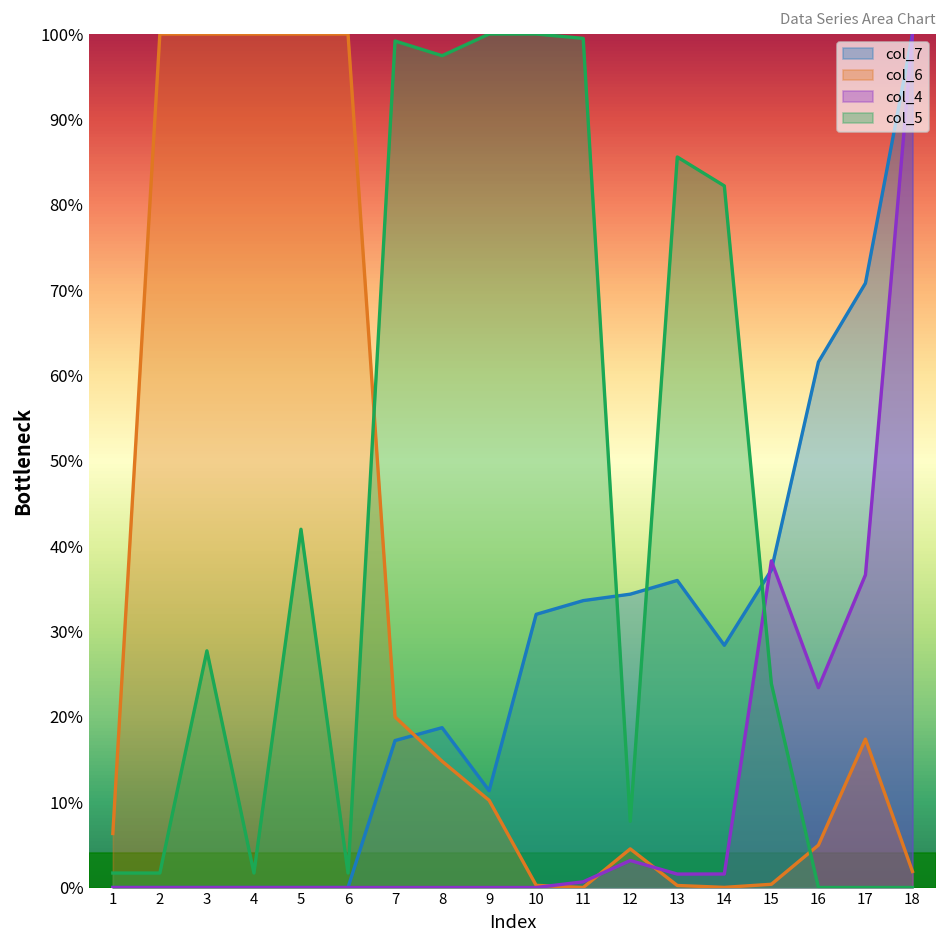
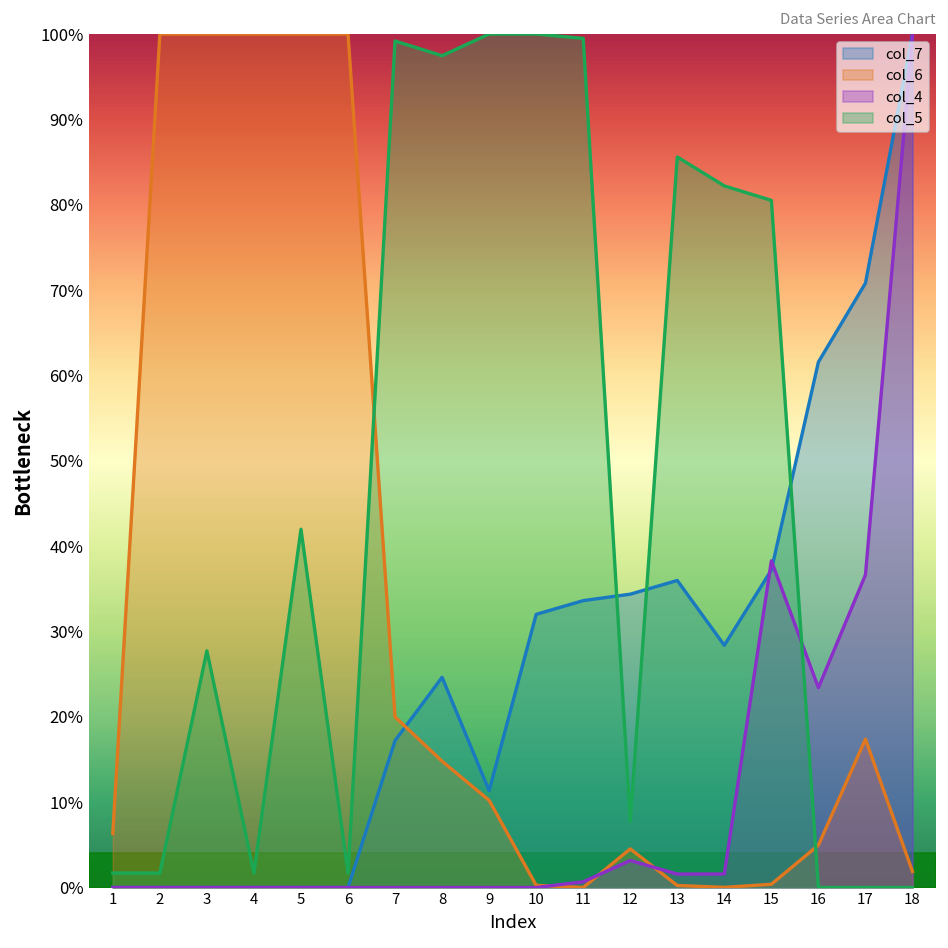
col_7, 8: 19% -> 25%
col_5, 15: 24% -> 81%
